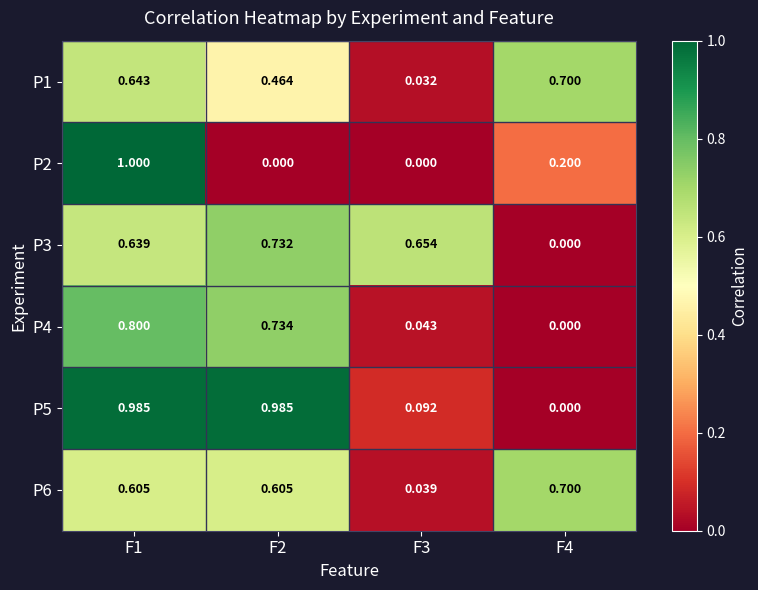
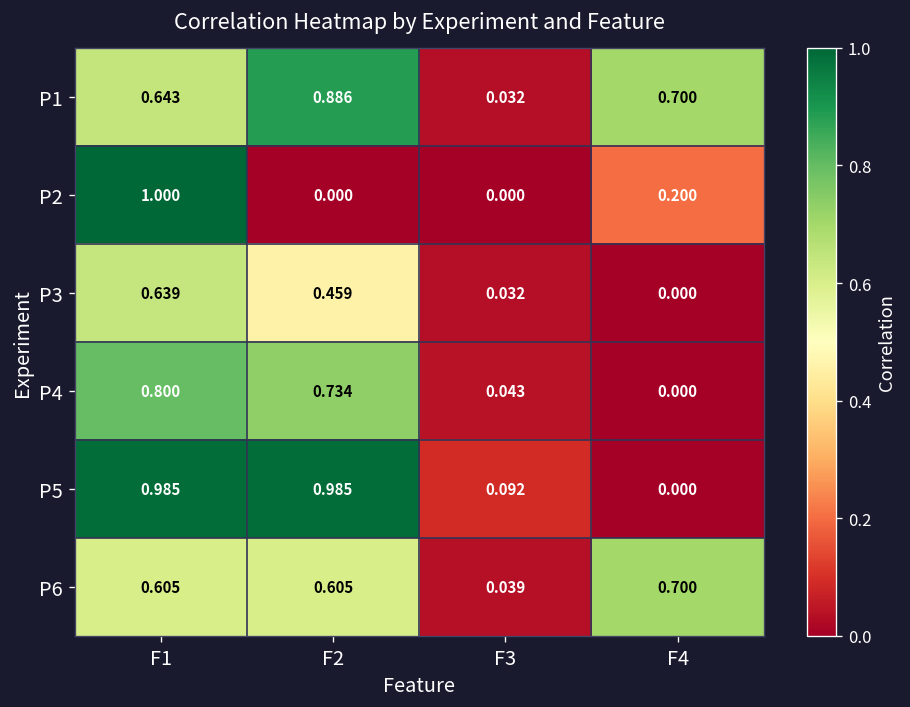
P1, F2: 0.464 -> 0.886
P3, F2: 0.732 -> 0.459
P3, F3: 0.654 -> 0.032
